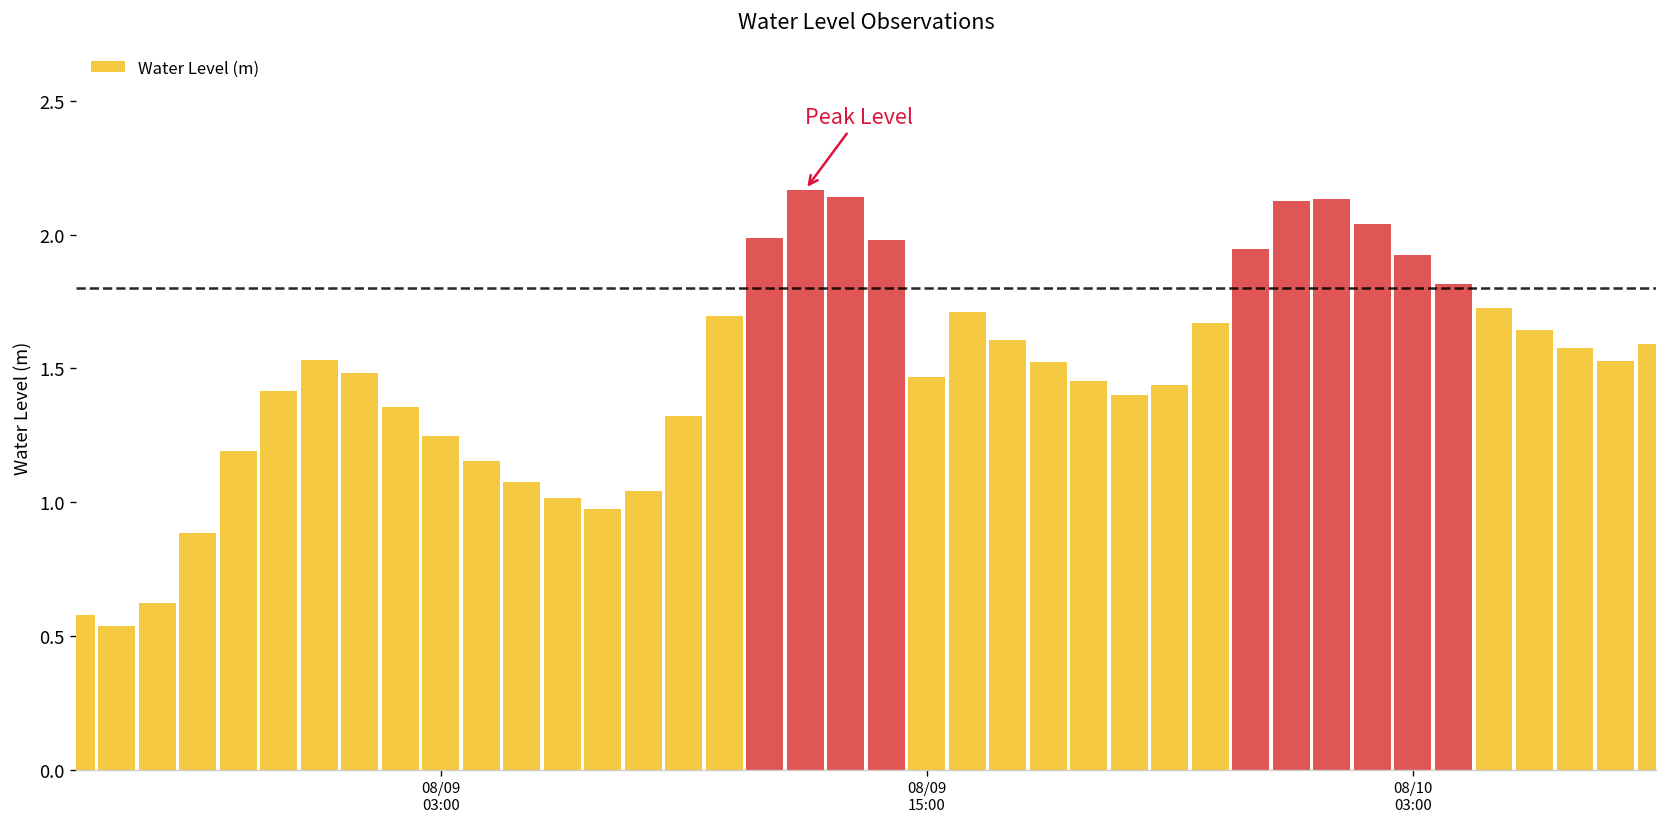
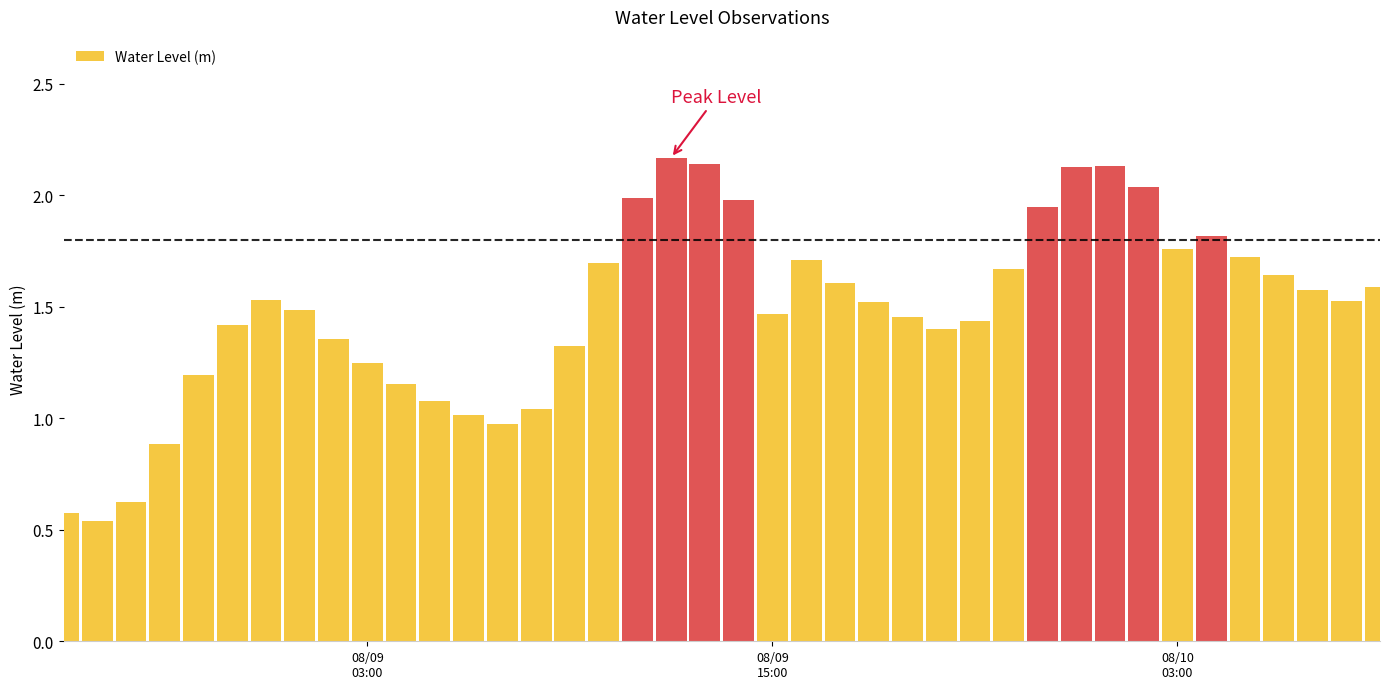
08/10 03:00: 1.92 -> 1.76
